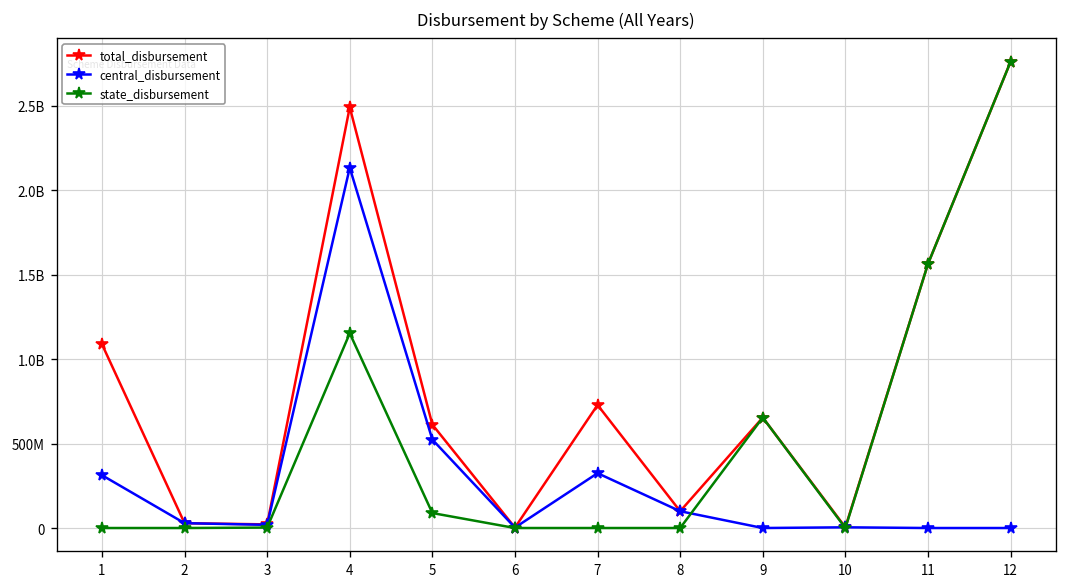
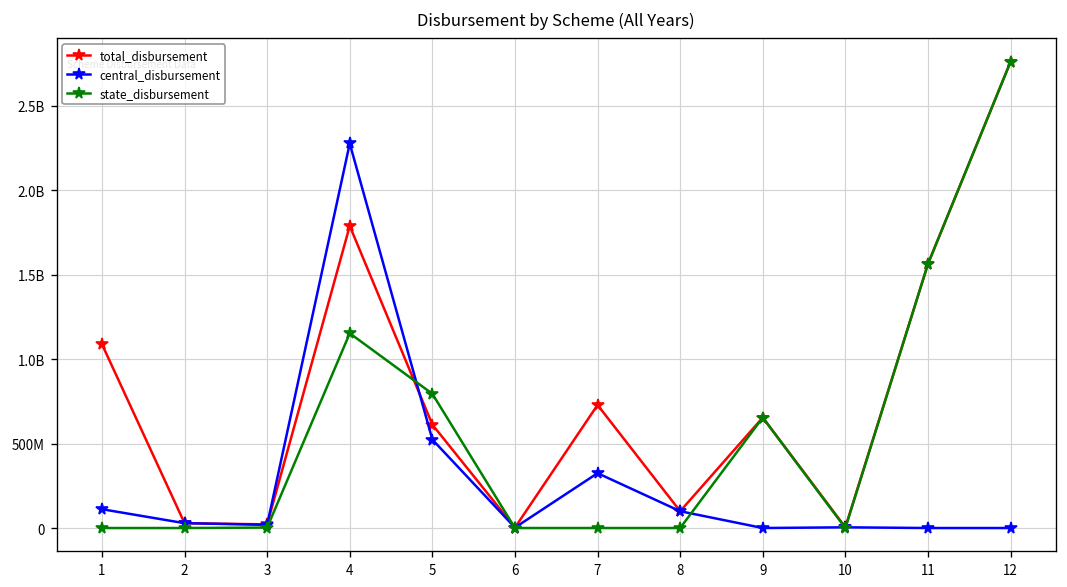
central_disbursement, 1: 310000000 -> 110000000
total_disbursement, 4: 2490000000 -> 1790000000
central_disbursement, 4: 2130000000 -> 2280000000
state_disbursement, 5: 90000000 -> 790000000
